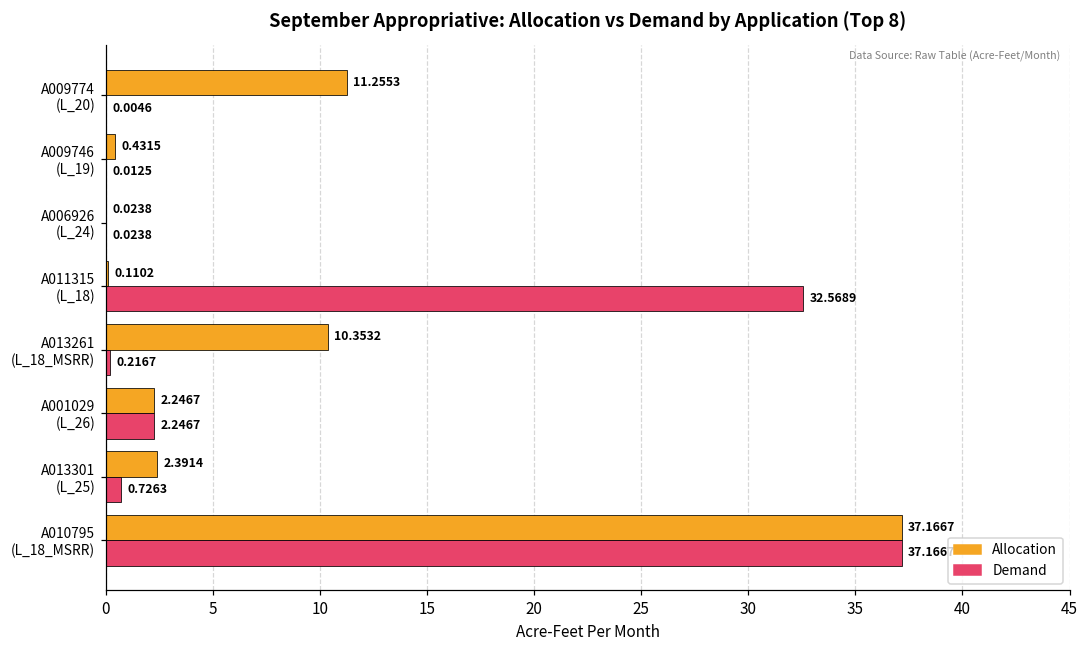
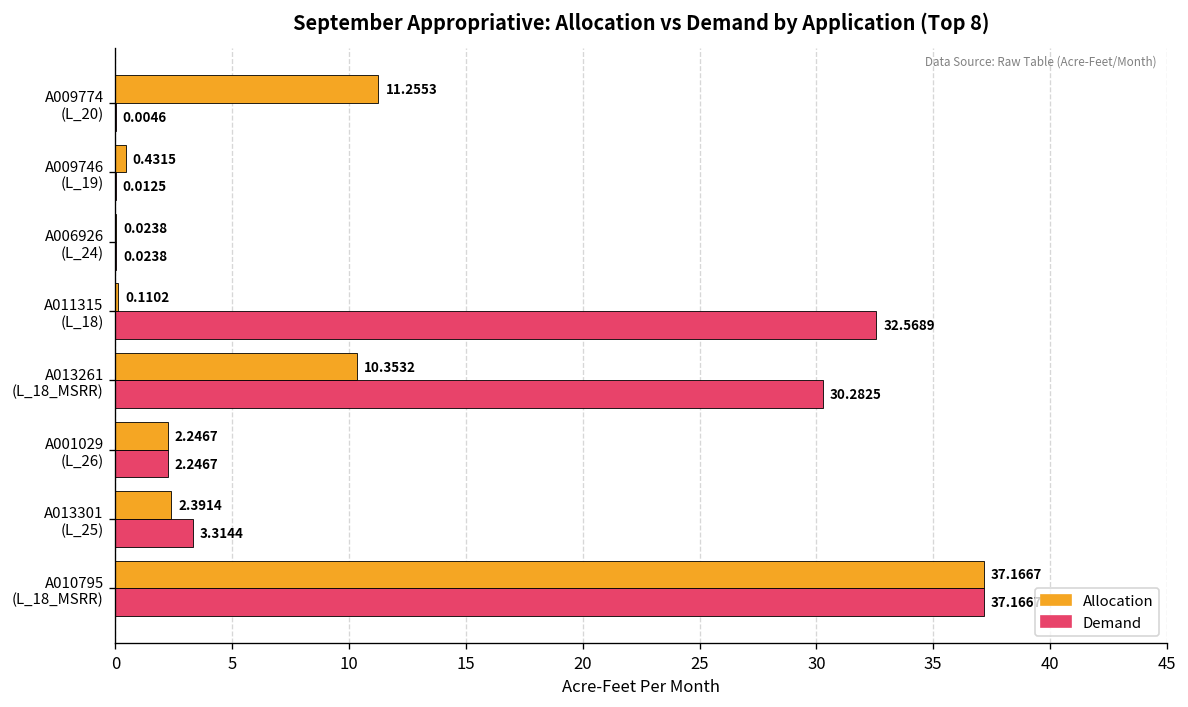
Demand, A013261 (L_18_MSRR): 0.2167 -> 30.2825
Demand, A013301 (L_25): 0.7263 -> 3.3144
